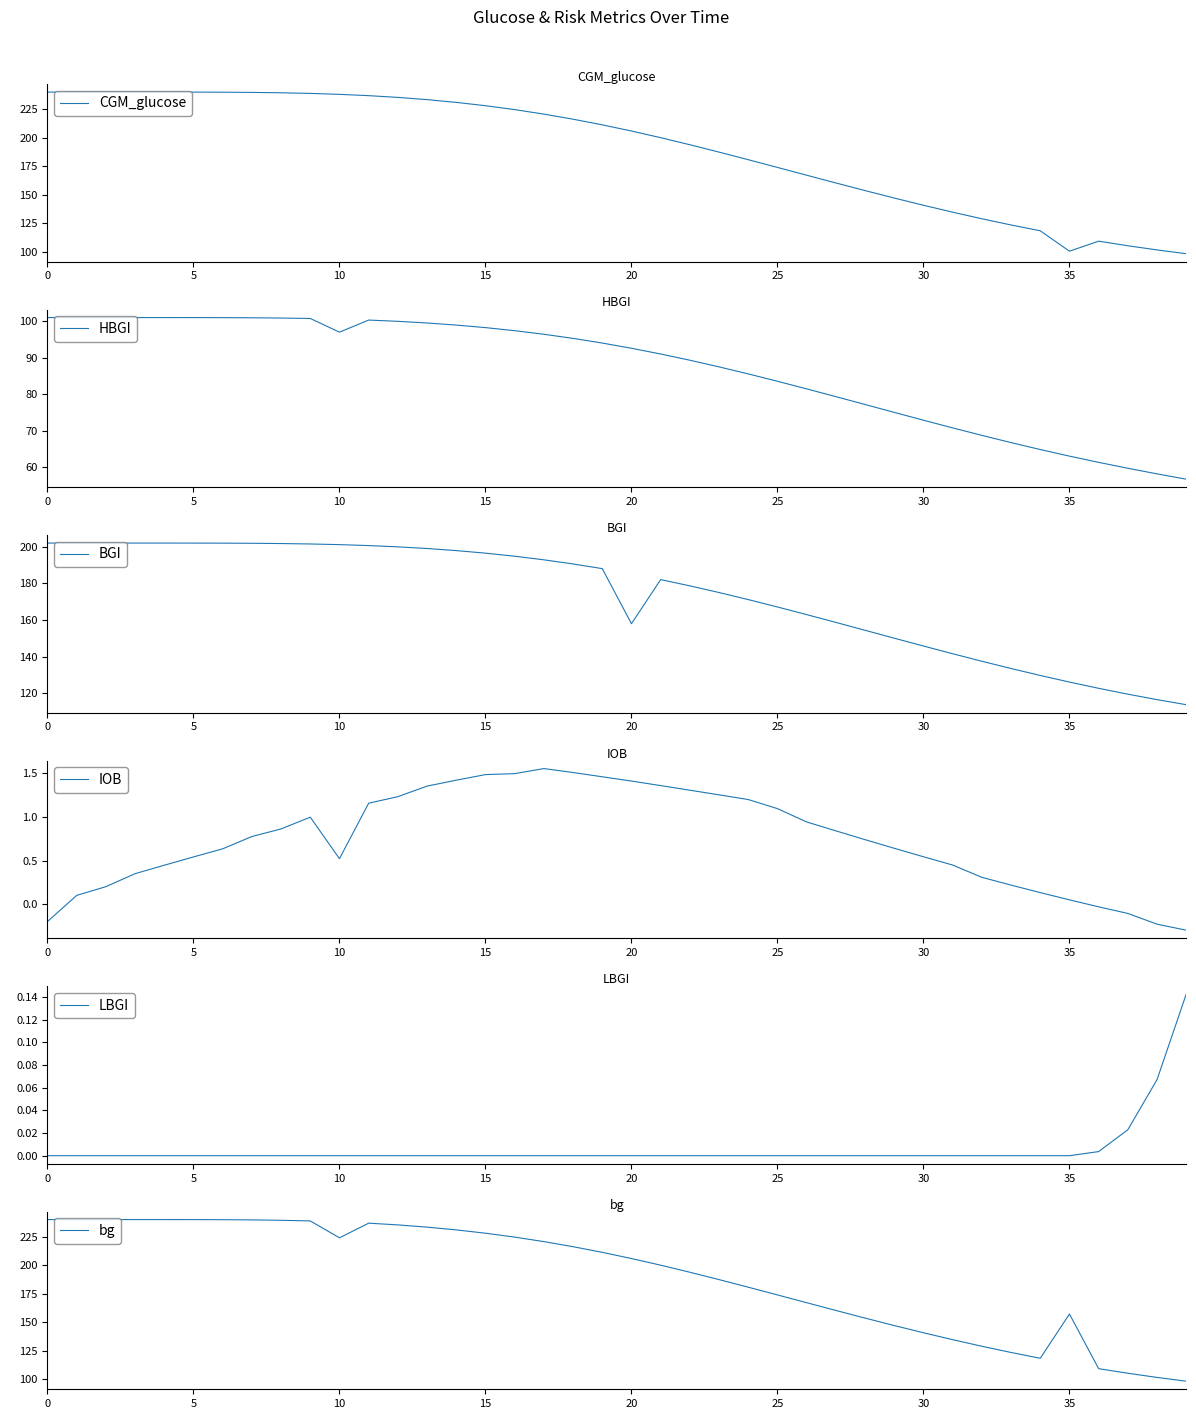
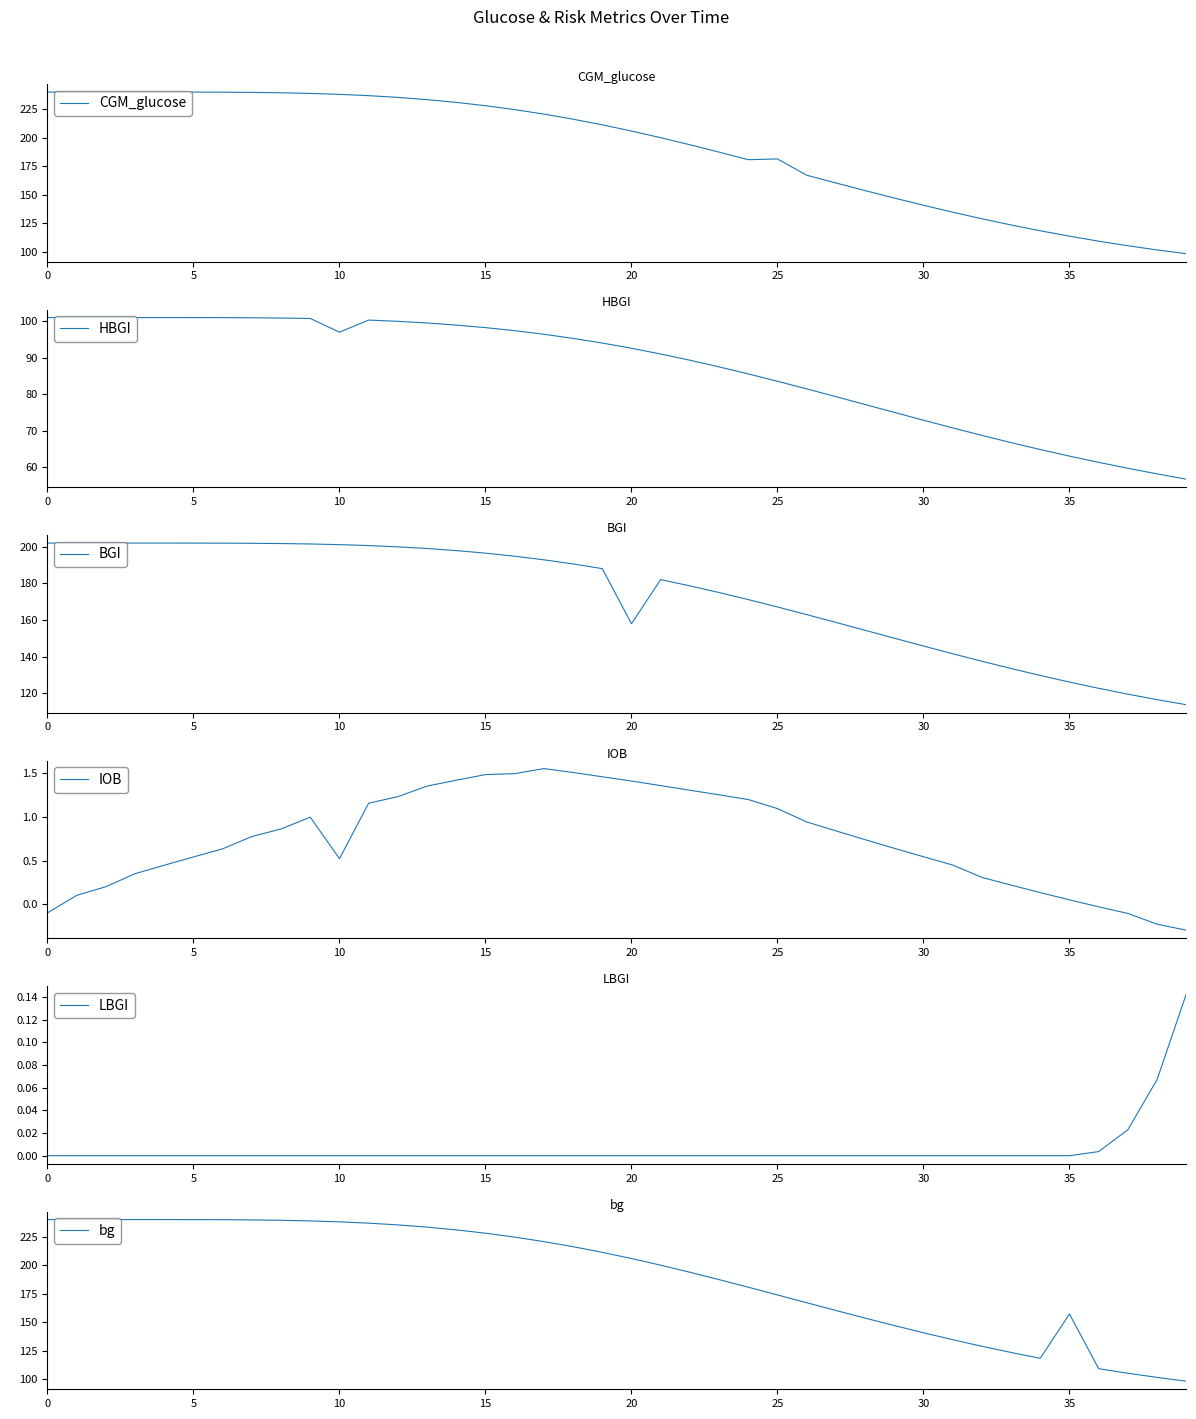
CGM_glucose, 25: 174 -> 181
CGM_glucose, 35: 101 -> 114
IOB, 0: -0.2 -> -0.1
bg, 10: 224 -> 238
